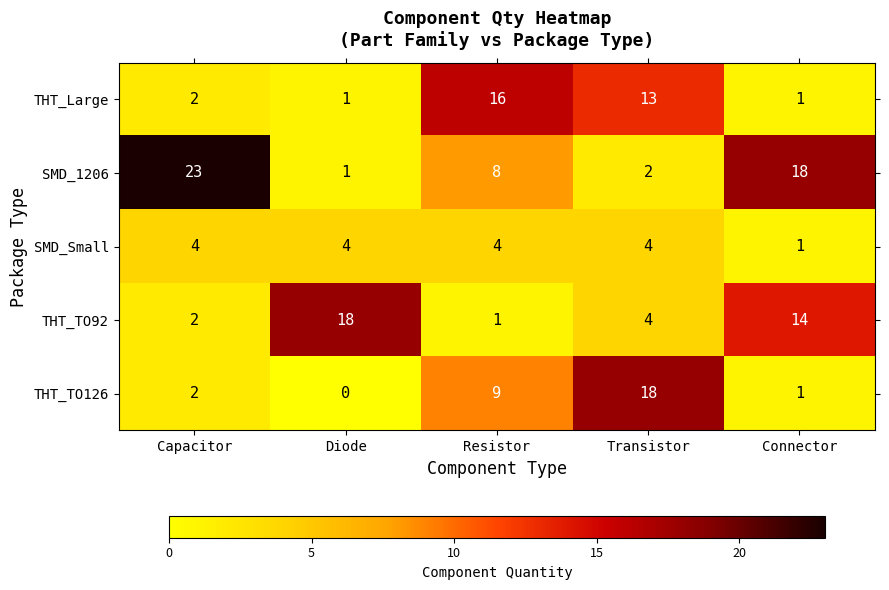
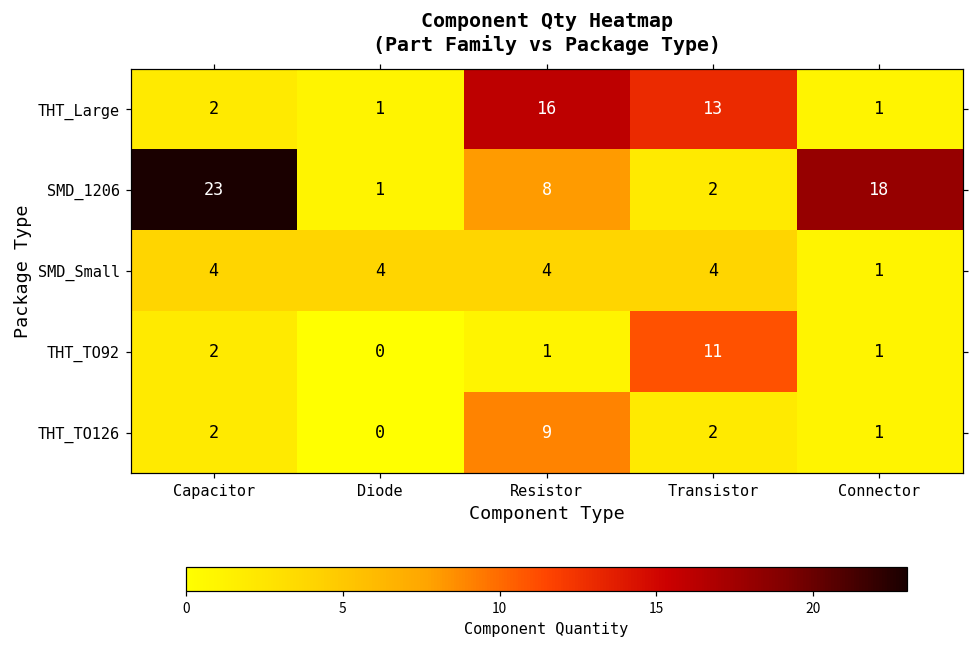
THT_TO92, Diode: 18 -> 0
THT_TO92, Transistor: 4 -> 11
THT_TO92, Connector: 14 -> 1
THT_TO126, Transistor: 18 -> 2
